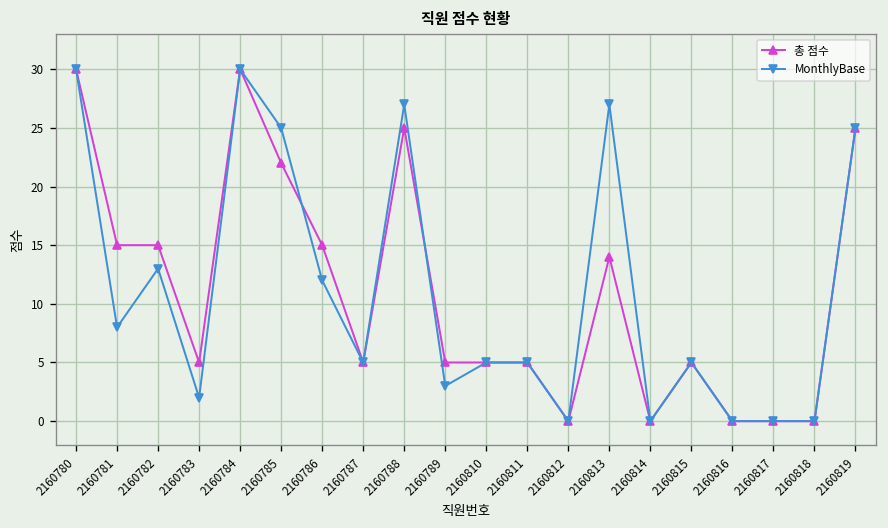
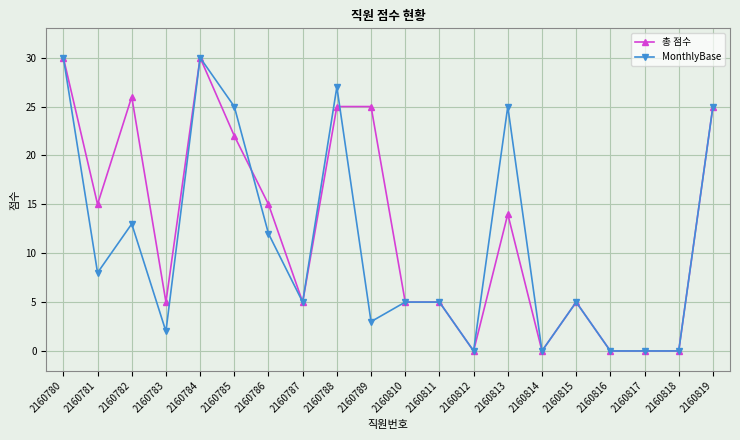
총 점수, 2160782: 15 -> 26
총 점수, 2160789: 5 -> 25
MonthlyBase, 2160813: 27 -> 25
